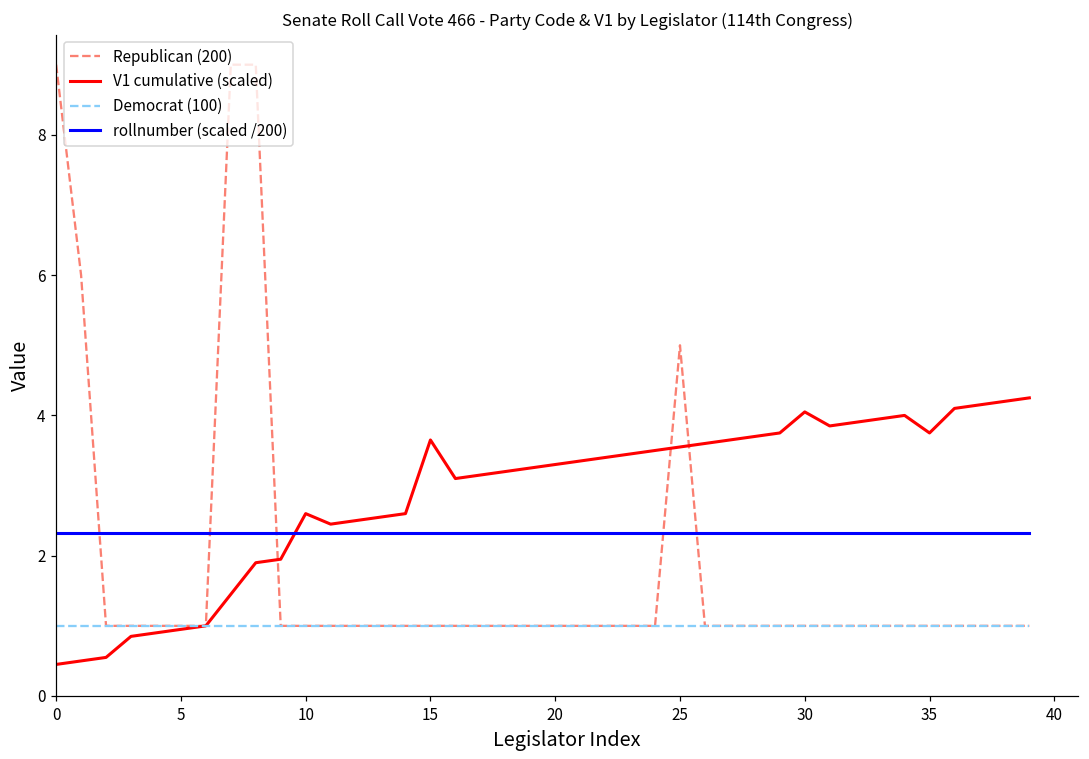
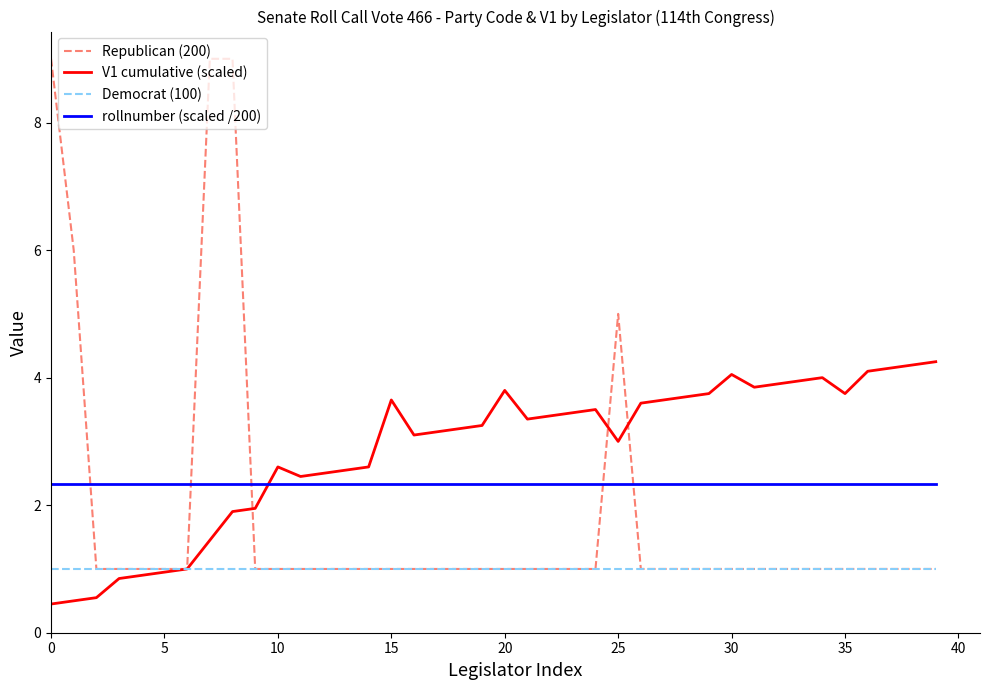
V1 cumulative (scaled), 20: 3.3 -> 3.8
V1 cumulative (scaled), 25: 3.6 -> 3.0
